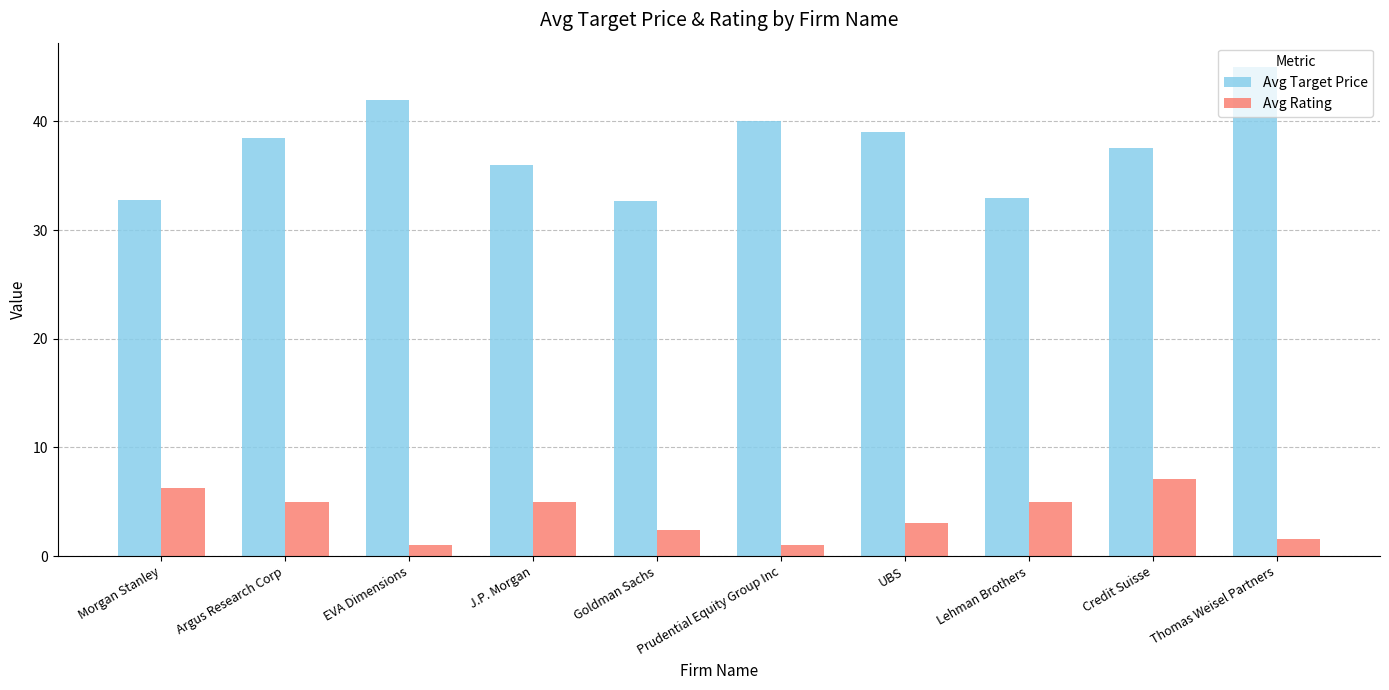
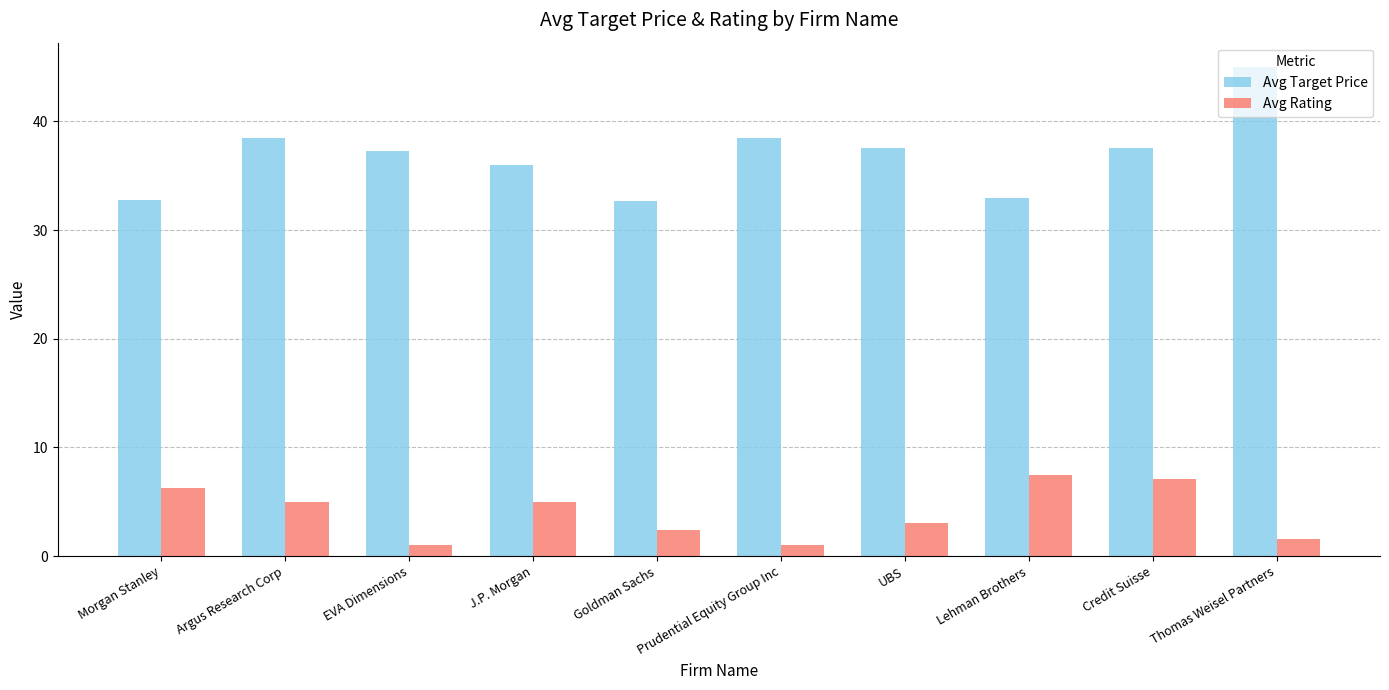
Avg Target Price, EVA Dimensions: 42.0 -> 37.3
Avg Target Price, Prudential Equity Group Inc: 40.0 -> 38.5
Avg Target Price, UBS: 39.0 -> 37.6
Avg Rating, Lehman Brothers: 5.0 -> 7.5
